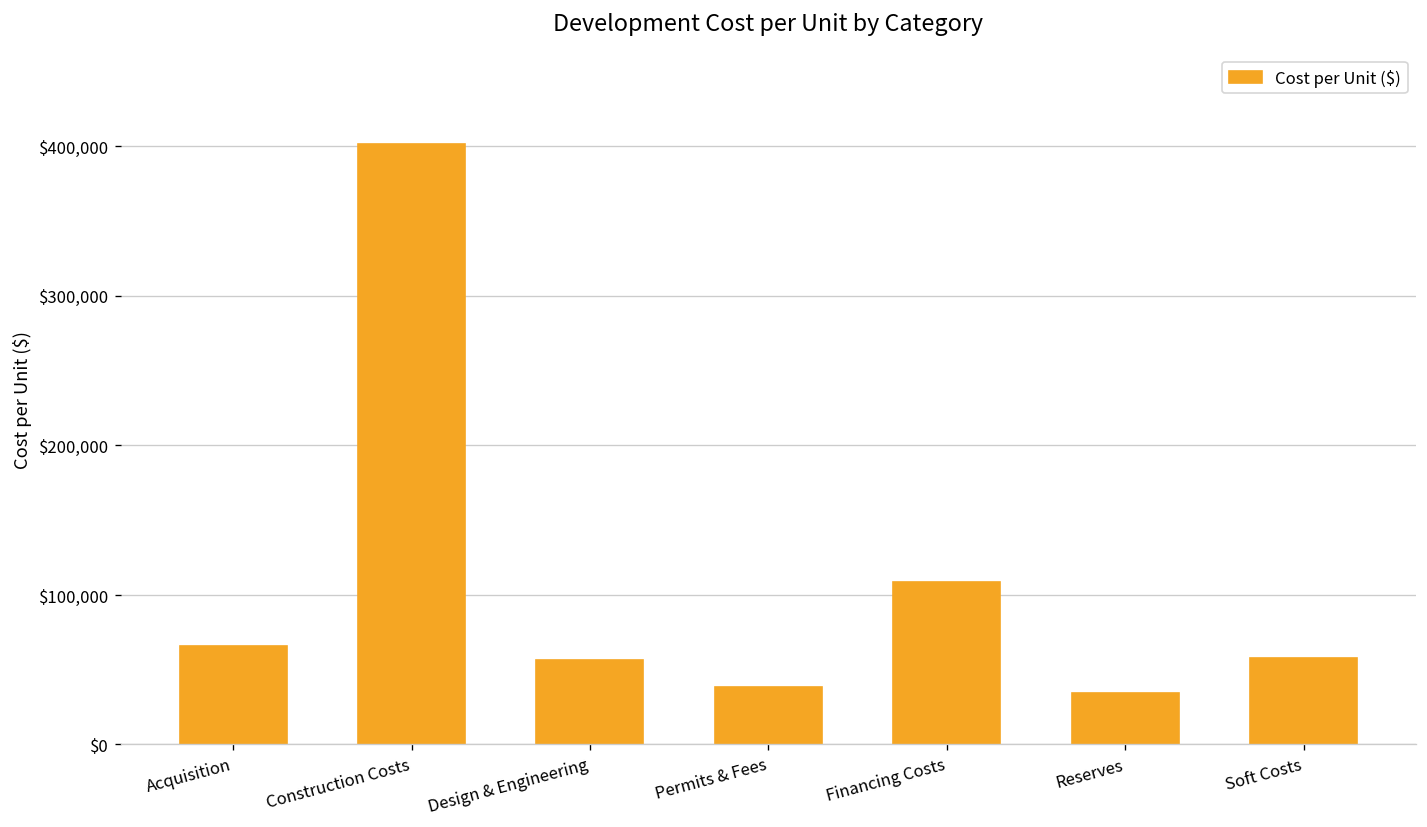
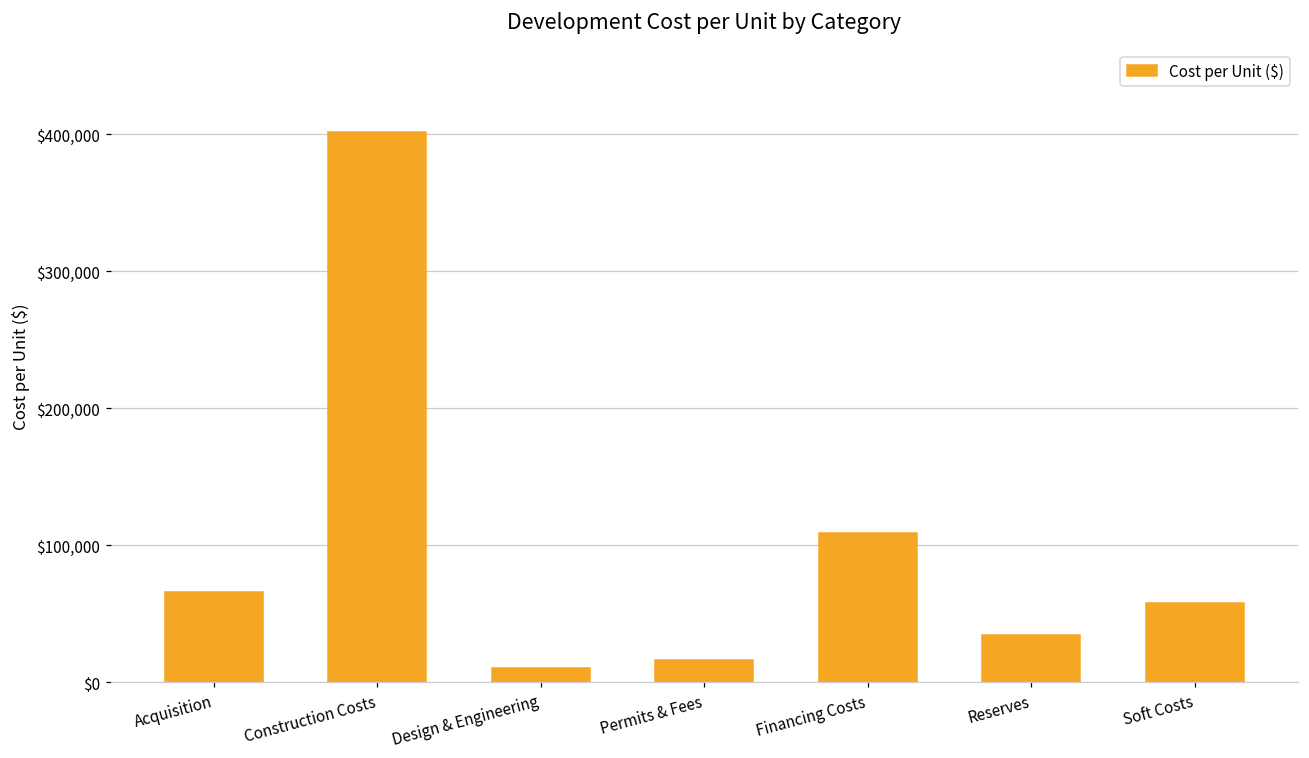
Design & Engineering: $56,000 -> $11,000
Permits & Fees: $39,000 -> $16,000
